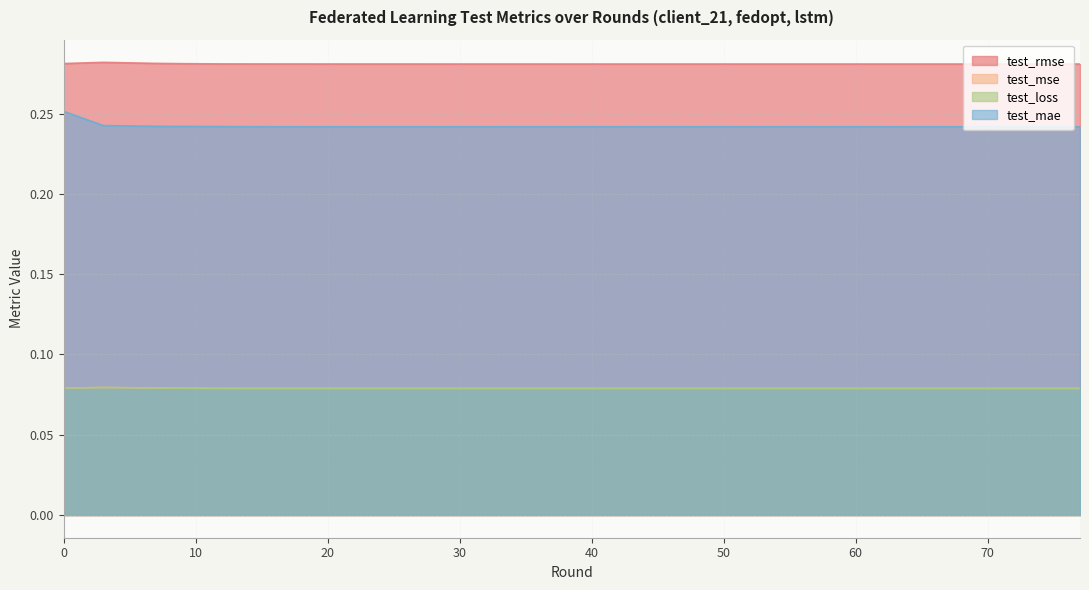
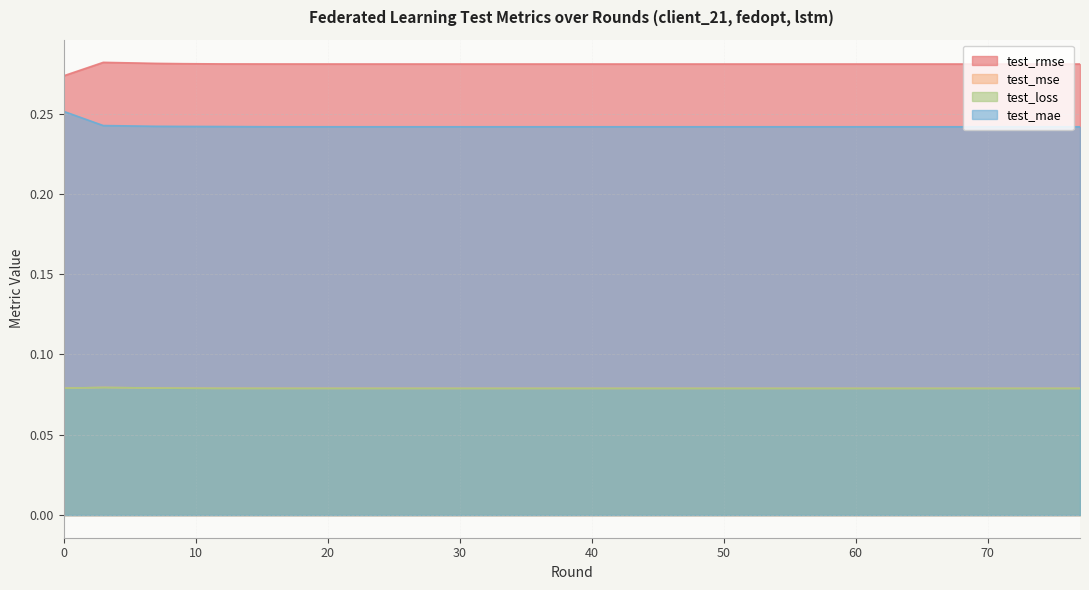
test_rmse, 0: 0.281 -> 0.273
